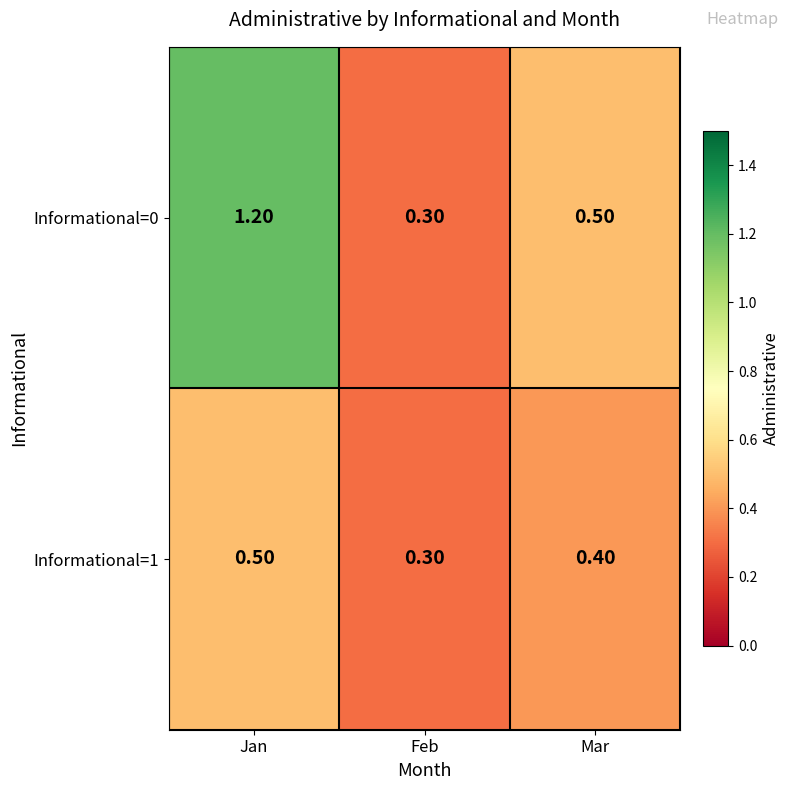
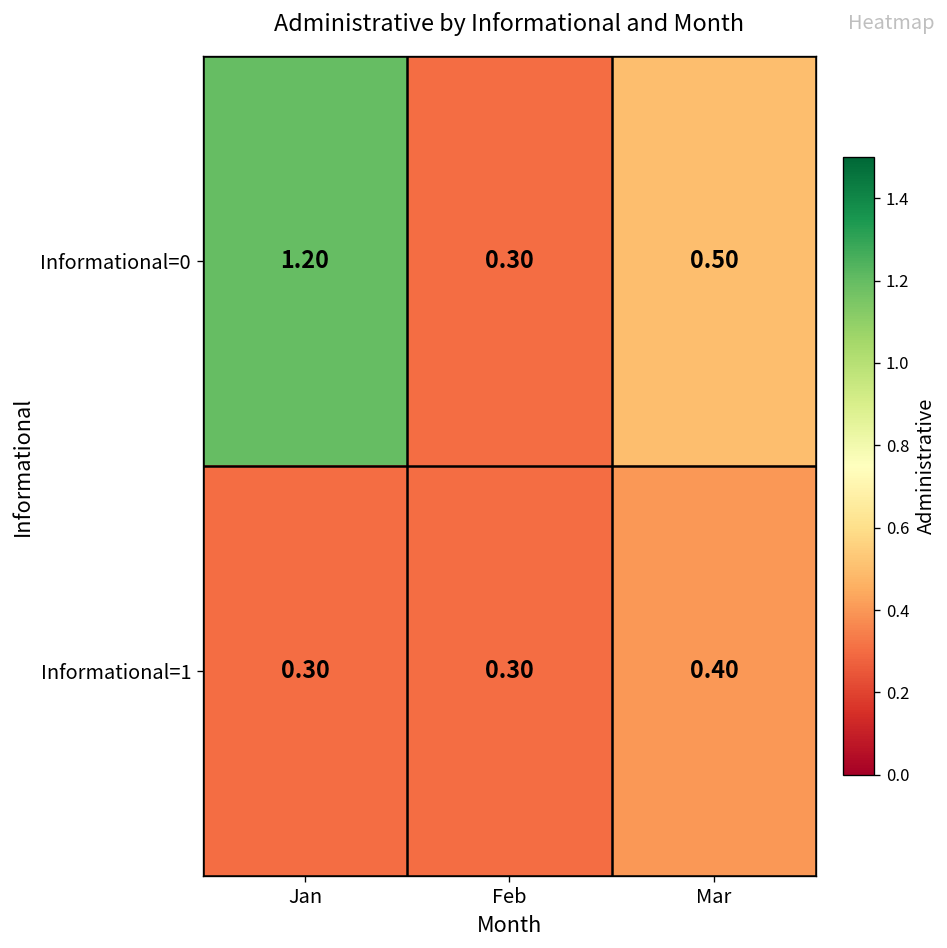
Informational=1, Jan: 0.50 -> 0.30
